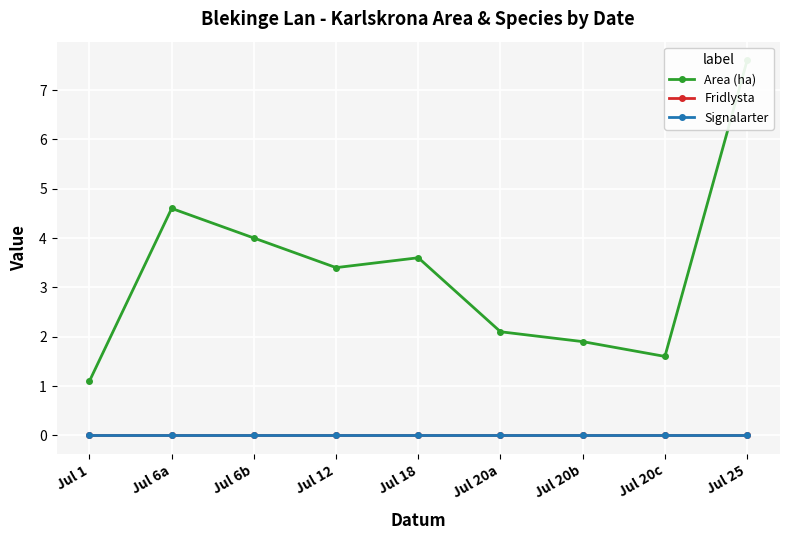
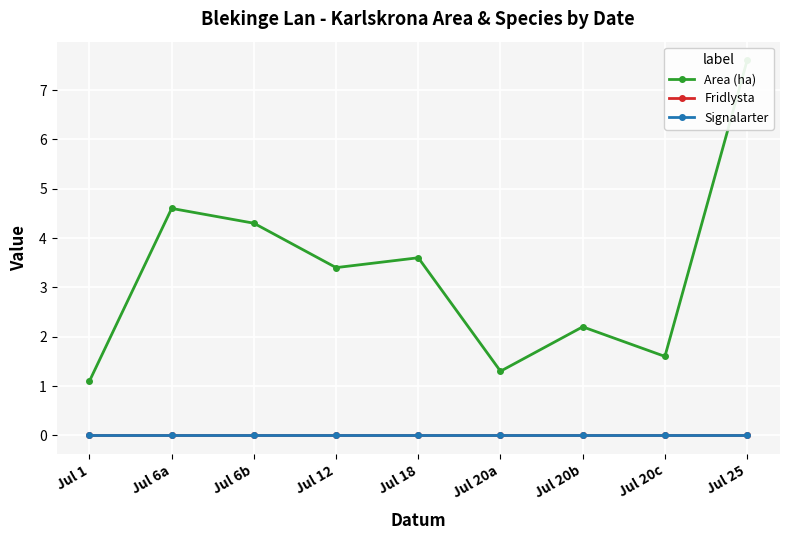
Area (ha), Jul 6b: 4.0 -> 4.3
Area (ha), Jul 20a: 2.1 -> 1.3
Area (ha), Jul 20b: 1.9 -> 2.2
